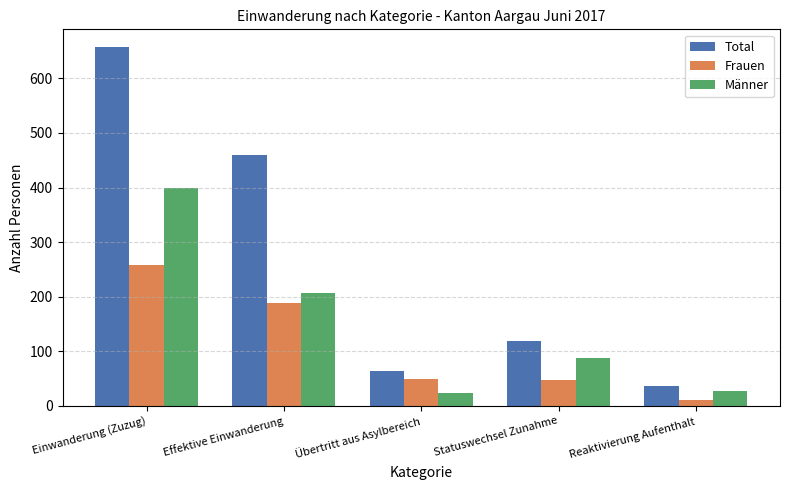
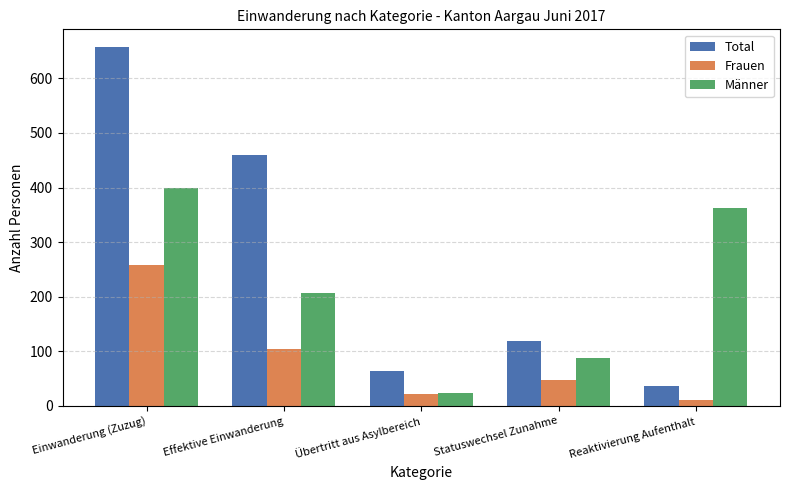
Frauen, Effektive Einwanderung: 190 -> 110
Frauen, Übertritt aus Asylbereich: 50 -> 20
Männer, Reaktivierung Aufenthalt: 30 -> 360
